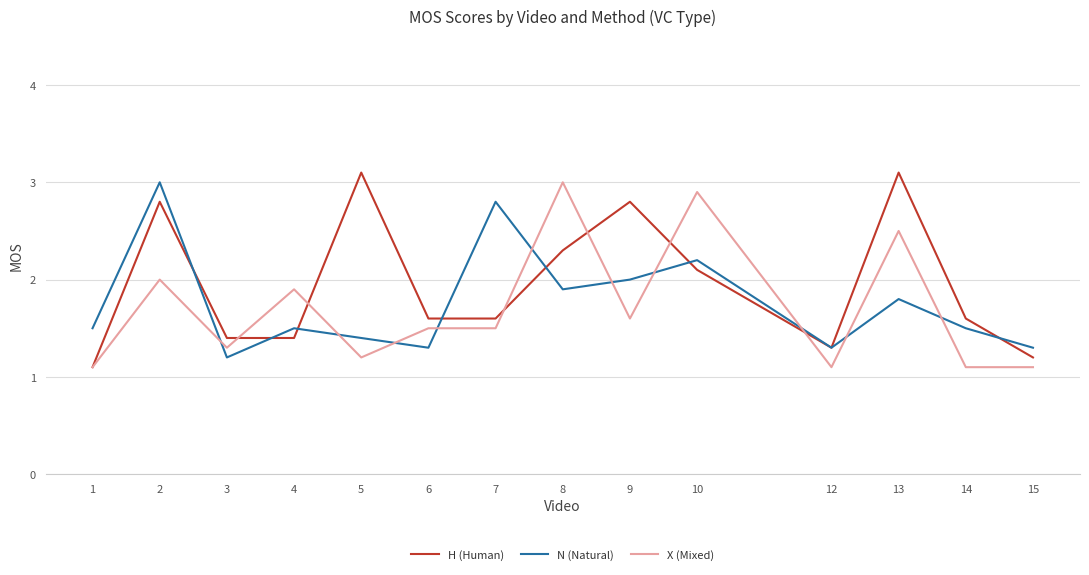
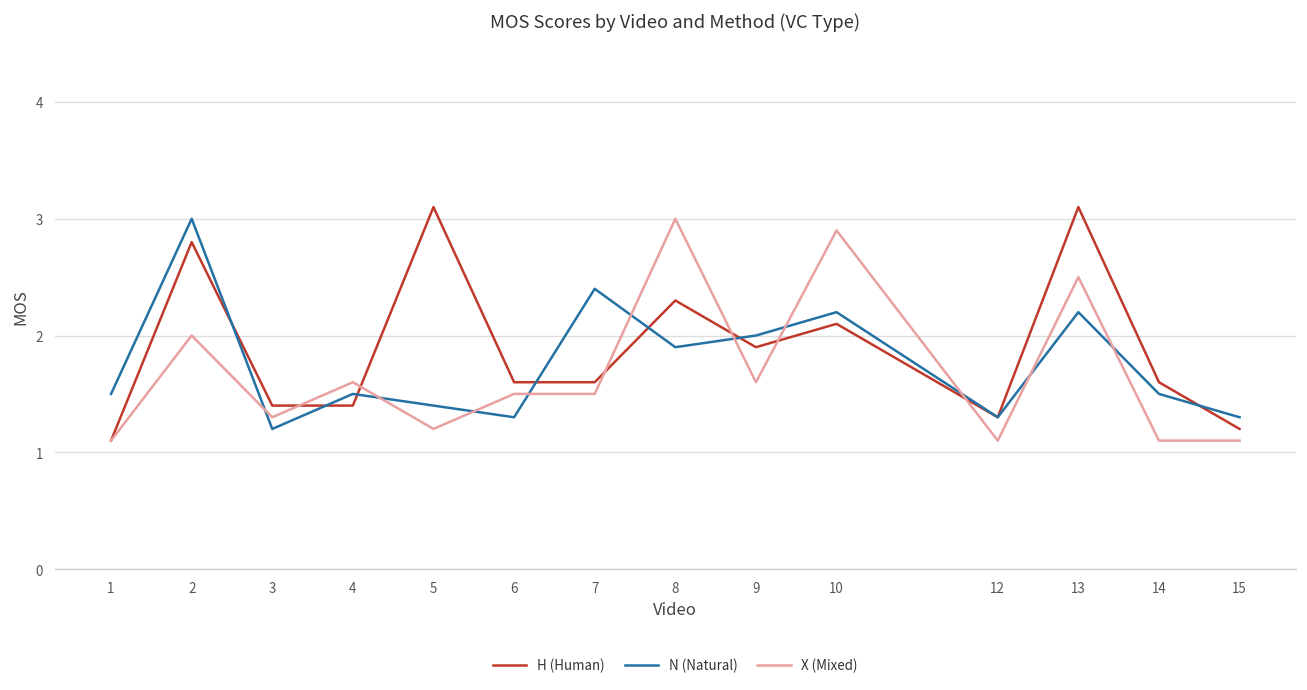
X (Mixed), 4: 1.9 -> 1.6
N (Natural), 7: 2.8 -> 2.4
H (Human), 9: 2.8 -> 1.9
N (Natural), 13: 1.8 -> 2.2
